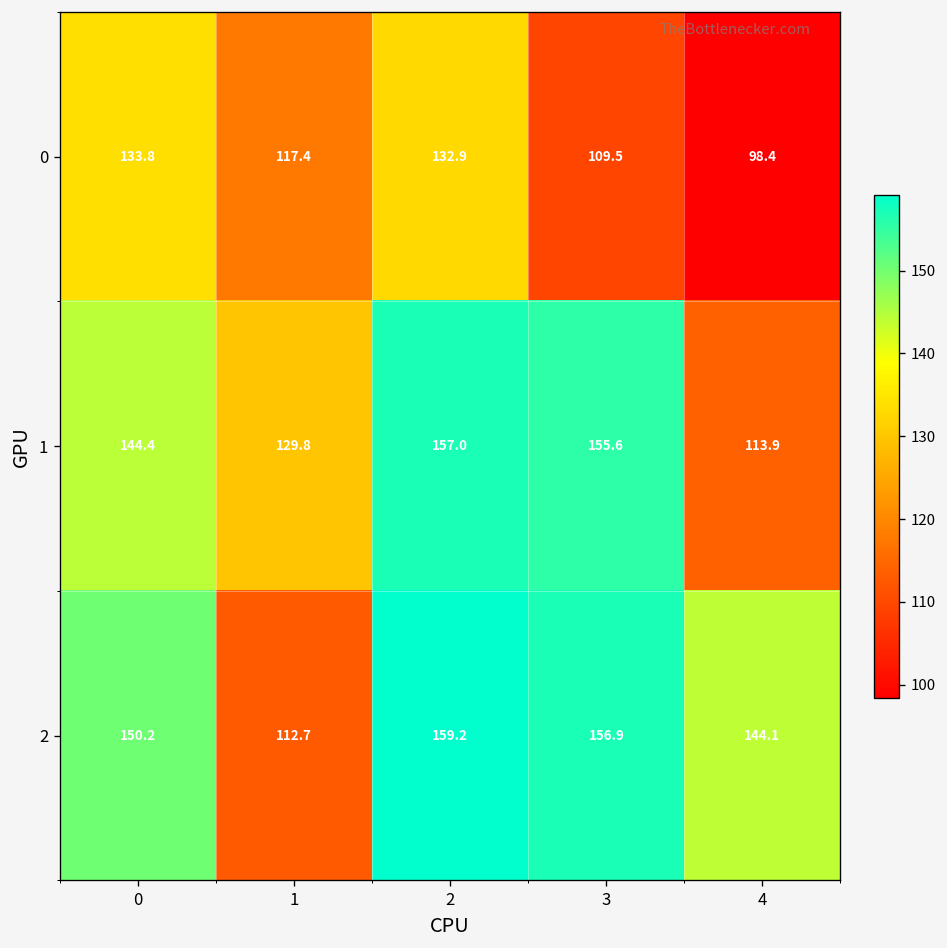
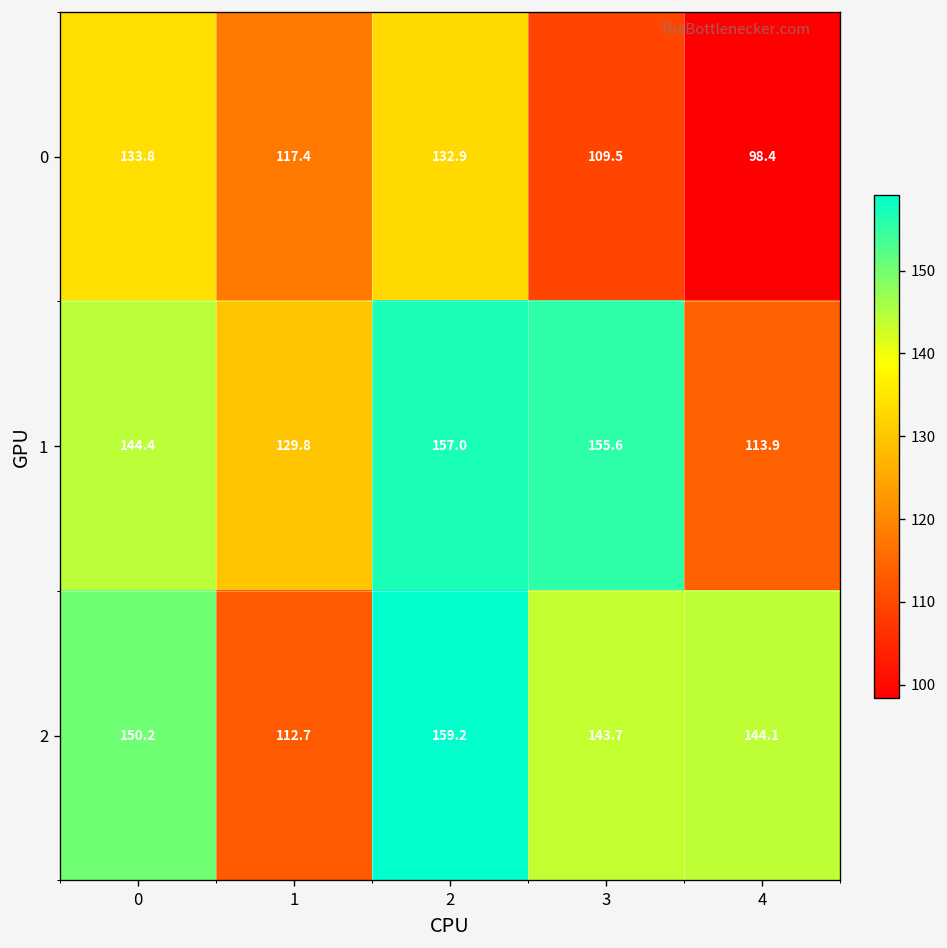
2, 3: 156.9 -> 143.7
